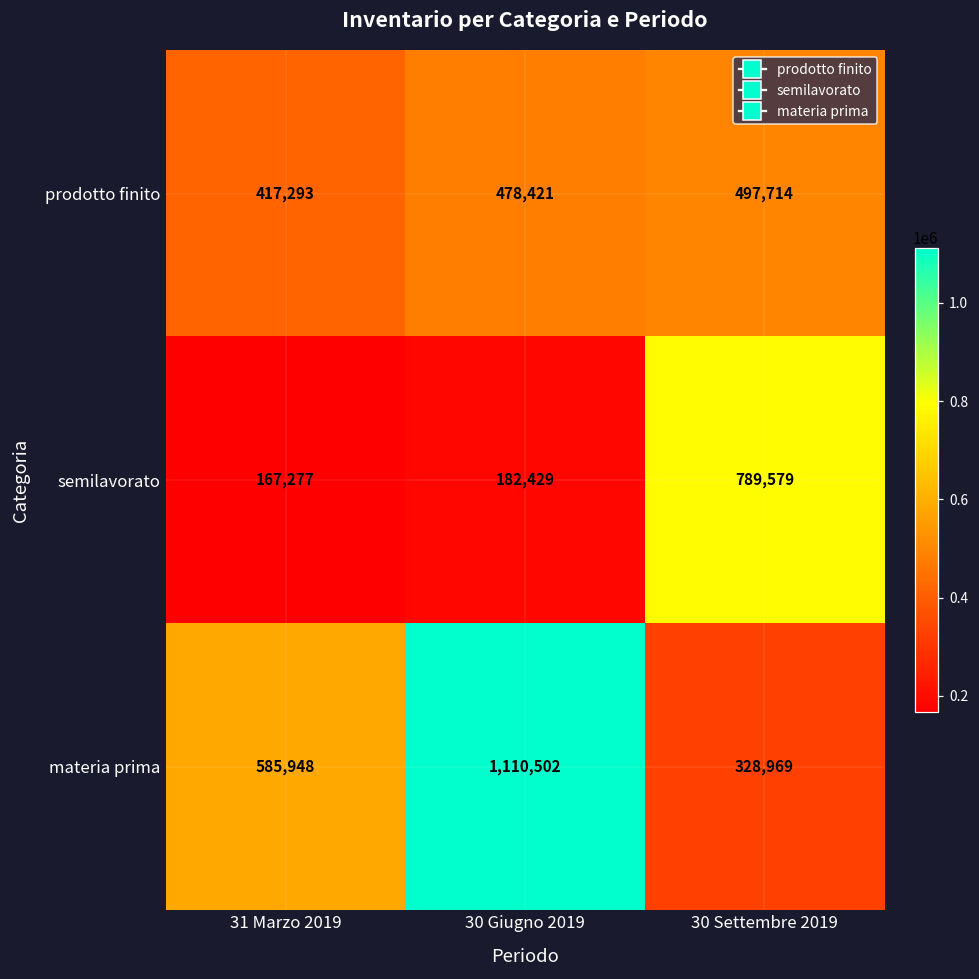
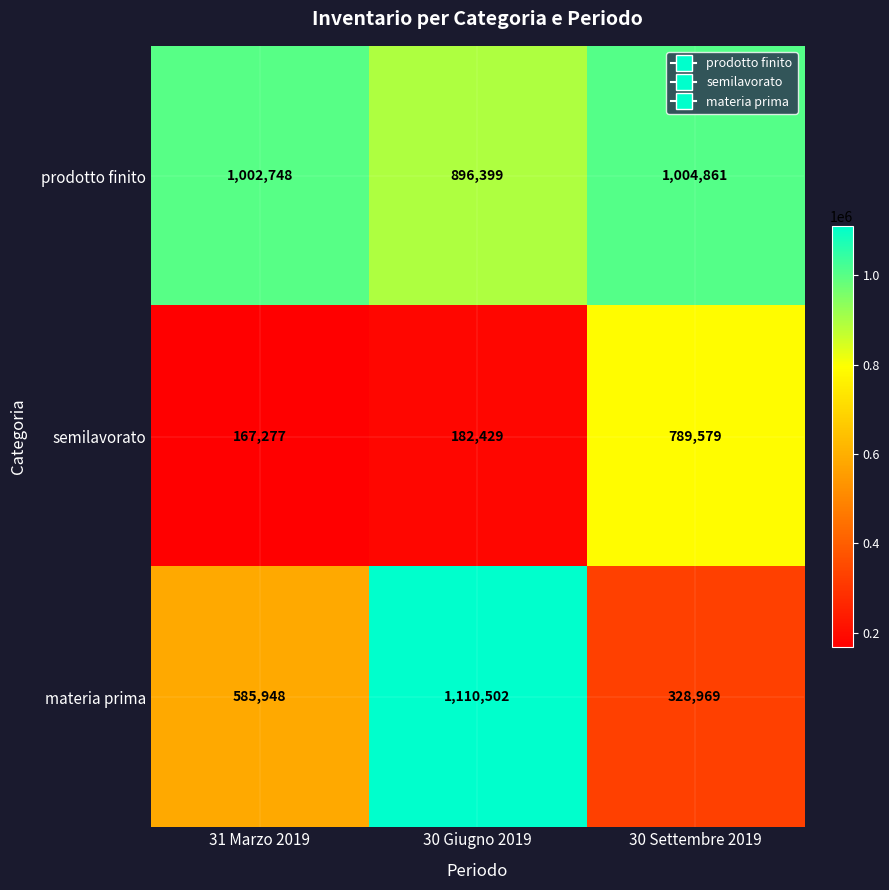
prodotto finito, 31 Marzo 2019: 417,293 -> 1,002,748
prodotto finito, 30 Giugno 2019: 478,421 -> 896,399
prodotto finito, 30 Settembre 2019: 497,714 -> 1,004,861
